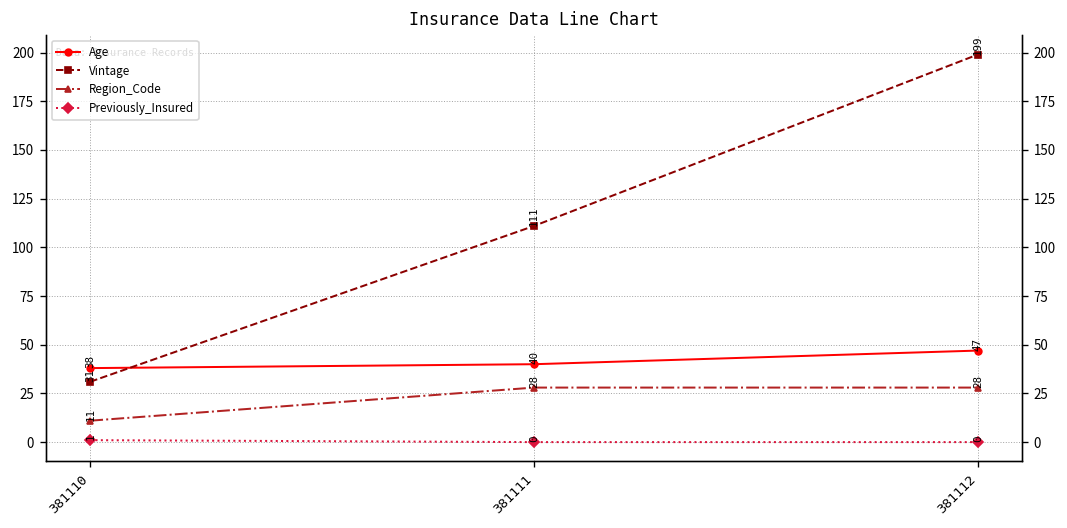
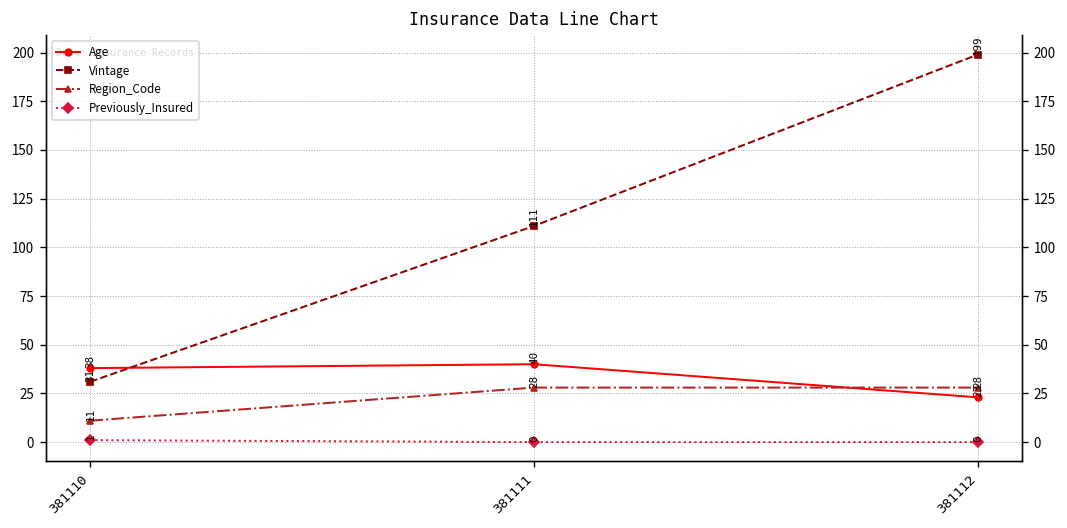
Age, 381112: 47 -> 23
